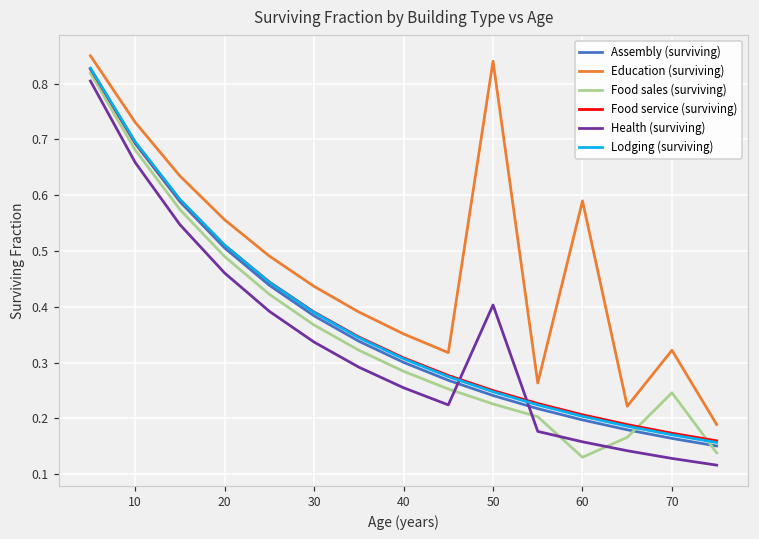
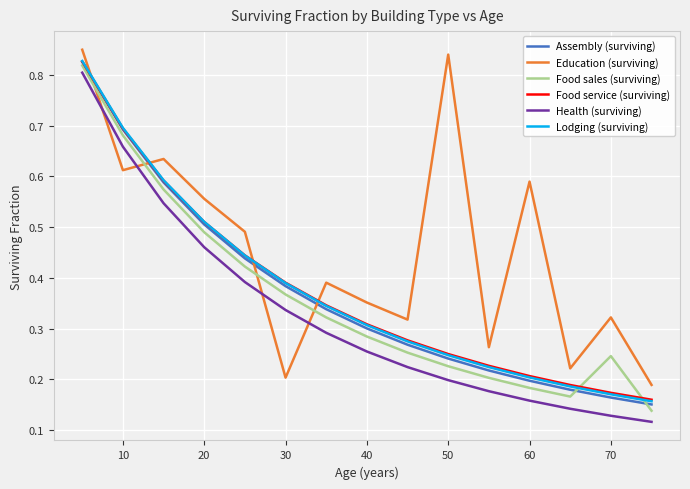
Education (surviving), 10: 0.73 -> 0.61
Education (surviving), 30: 0.44 -> 0.20
Health (surviving), 50: 0.40 -> 0.20
Food sales (surviving), 60: 0.13 -> 0.18
